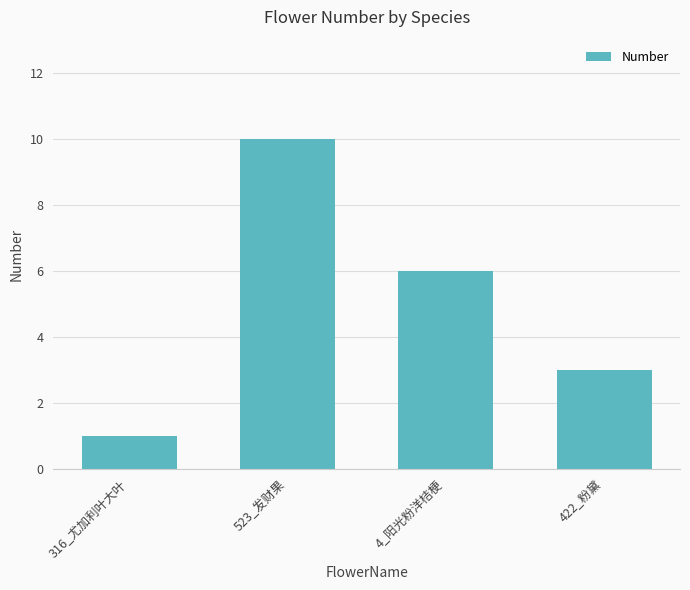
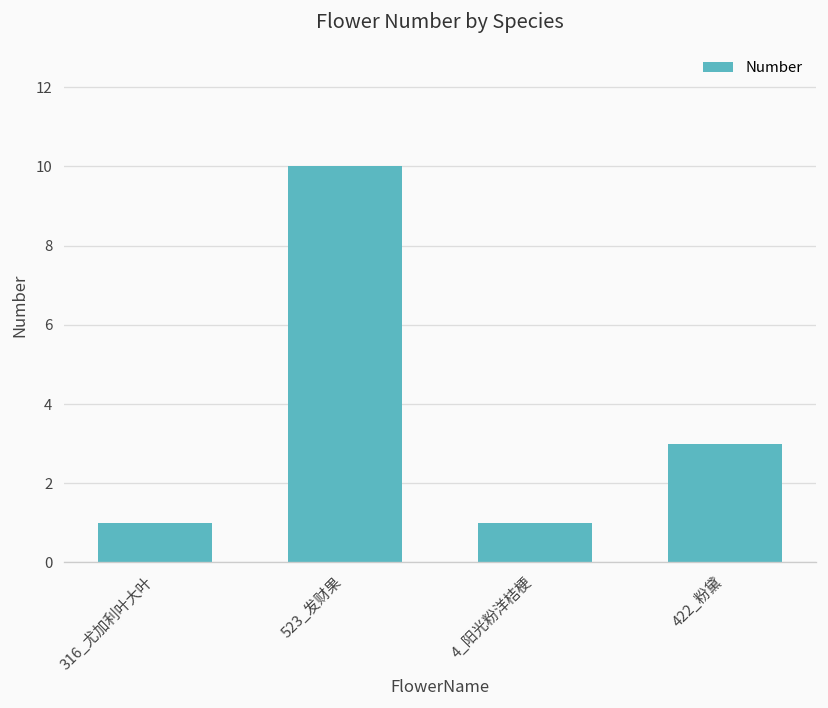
4_阳光粉洋桔梗: 6 -> 1
